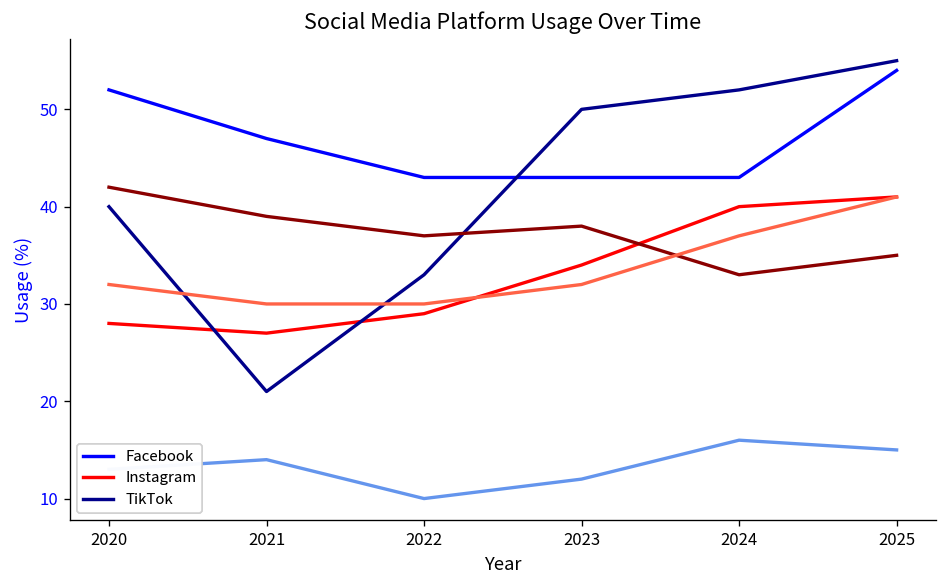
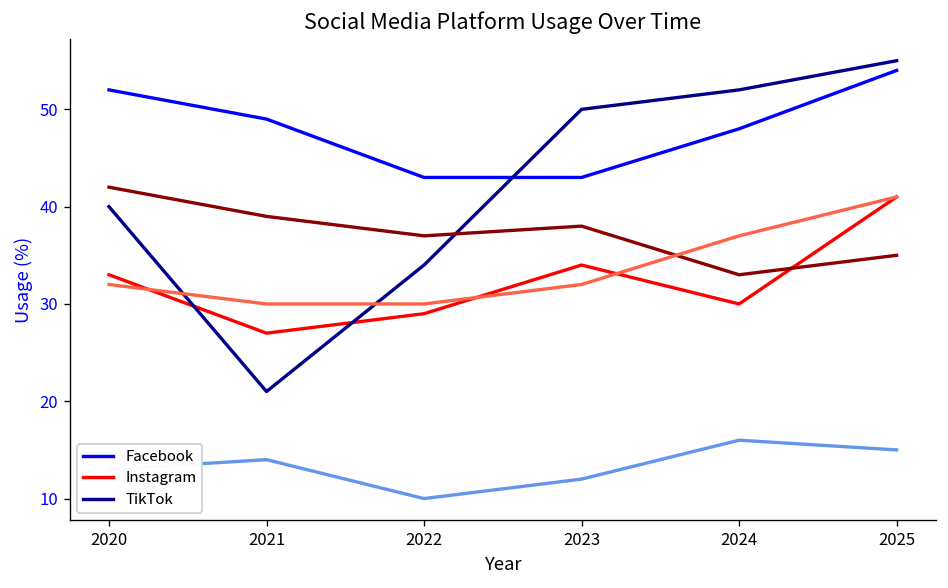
Instagram, 2020: 28 -> 33
Facebook, 2021: 47 -> 49
TikTok, 2022: 33 -> 34
Facebook, 2024: 43 -> 48
Instagram, 2024: 40 -> 30
